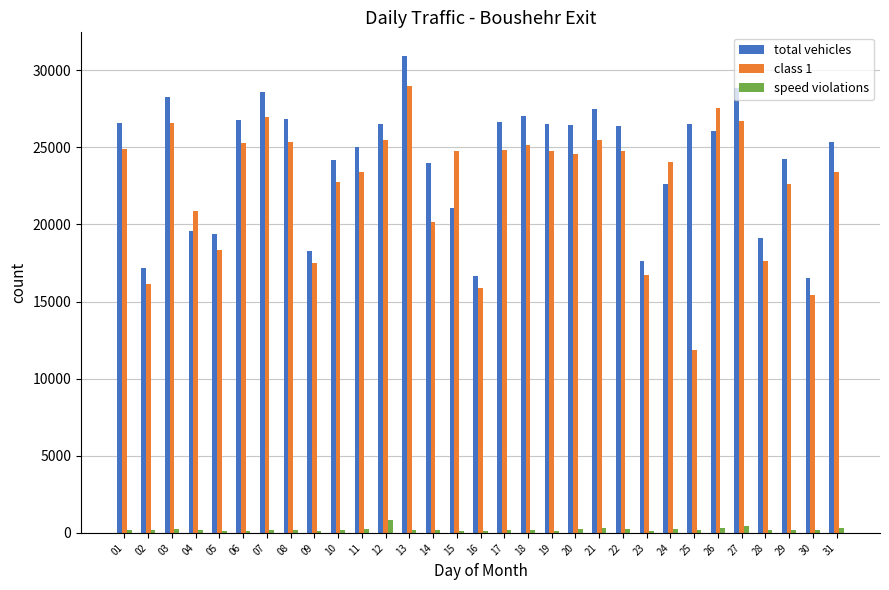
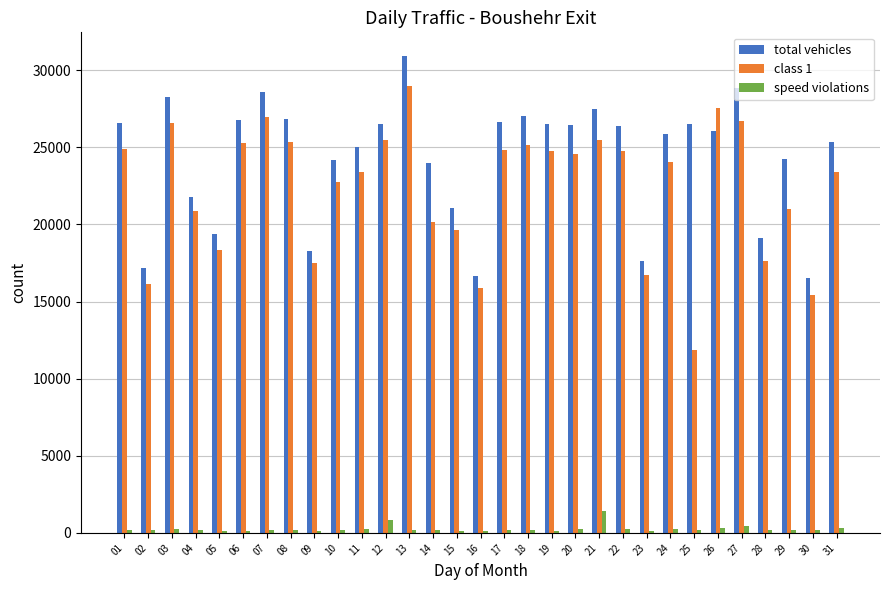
total vehicles, 04: 19600 -> 21700
class 1, 15: 24800 -> 19600
speed violations, 21: 300 -> 1400
total vehicles, 24: 22600 -> 25900
class 1, 29: 22600 -> 21000
